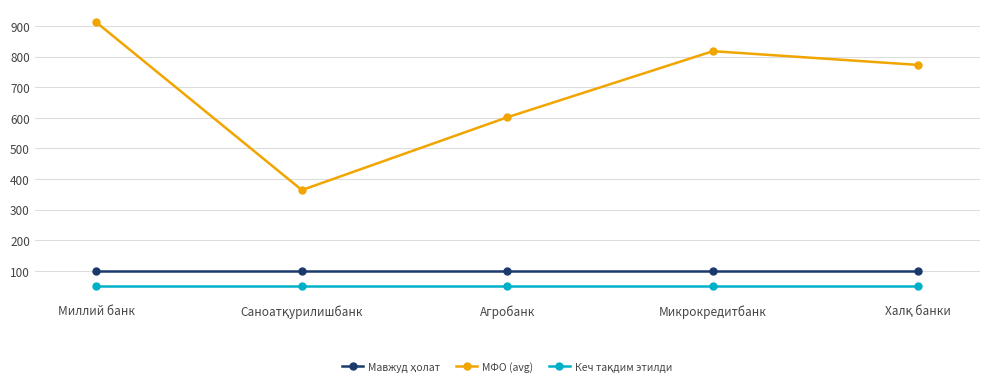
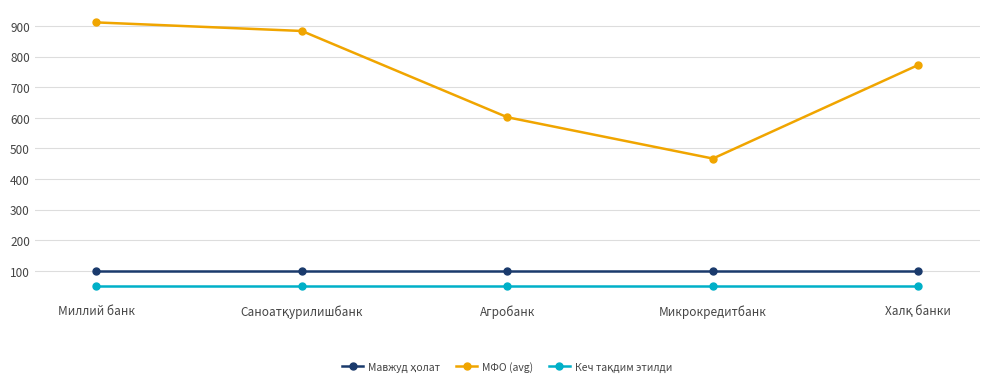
МФО (avg), Саноатқурилишбанк: 360 -> 880
МФО (avg), Микрокредитбанк: 820 -> 470
